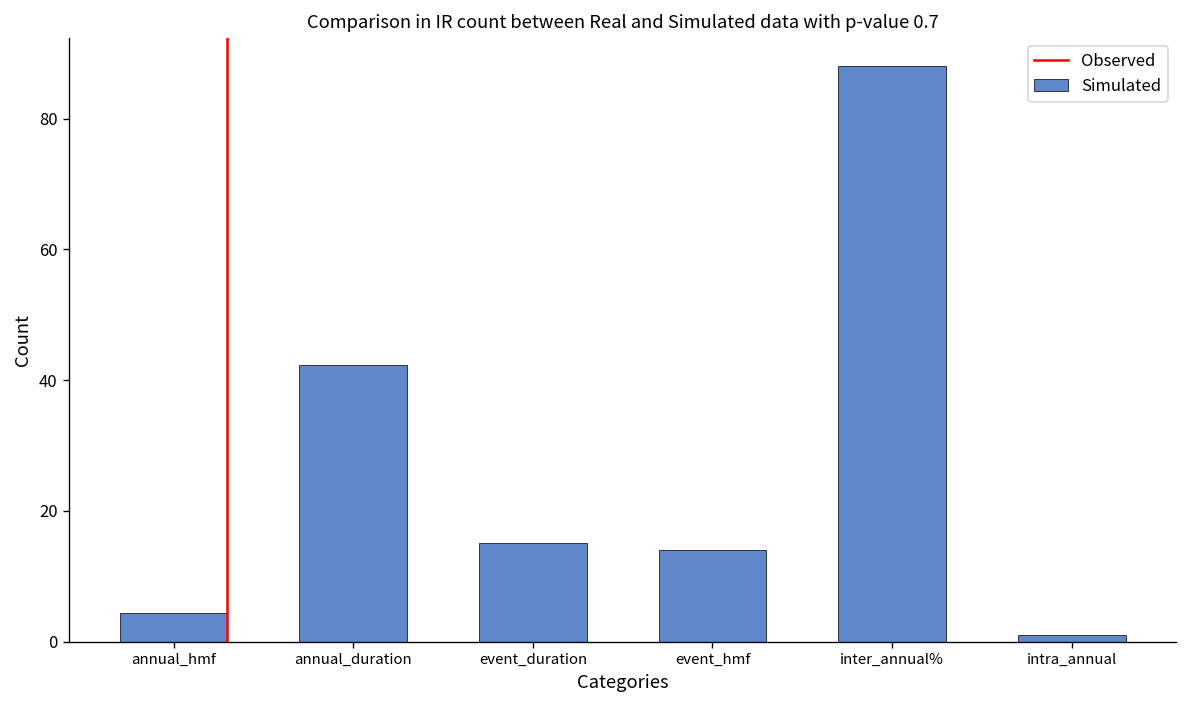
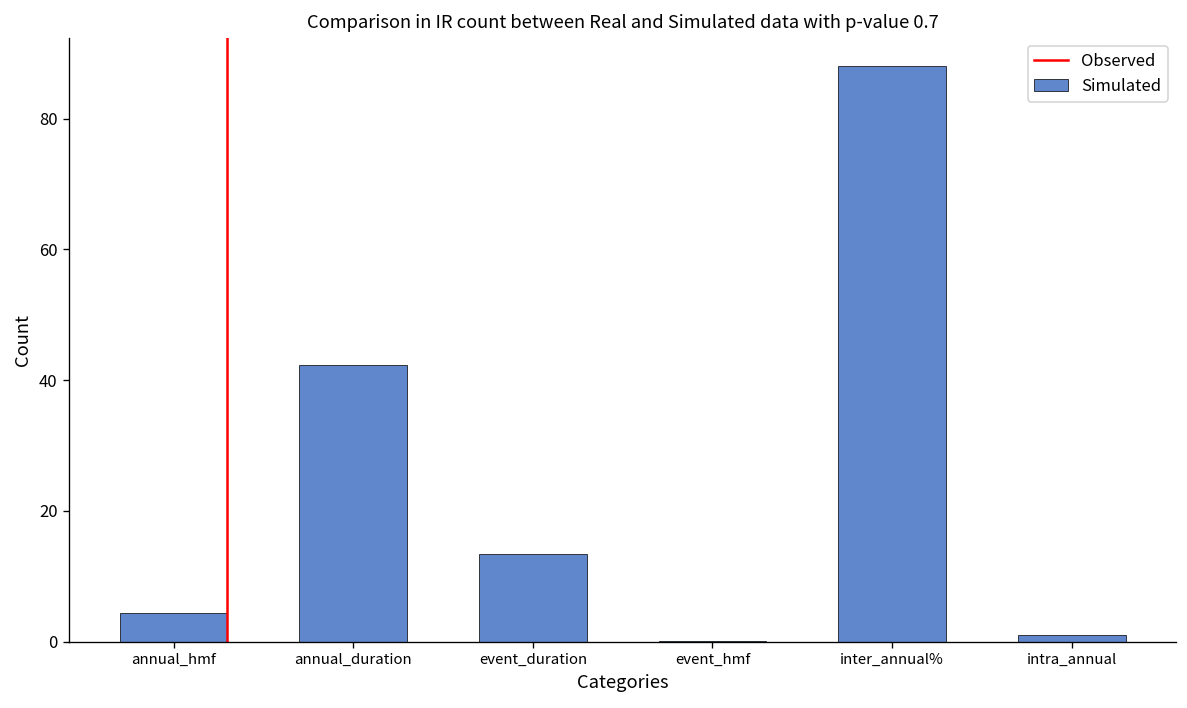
event_duration: 15 -> 13
event_hmf: 14 -> 0
